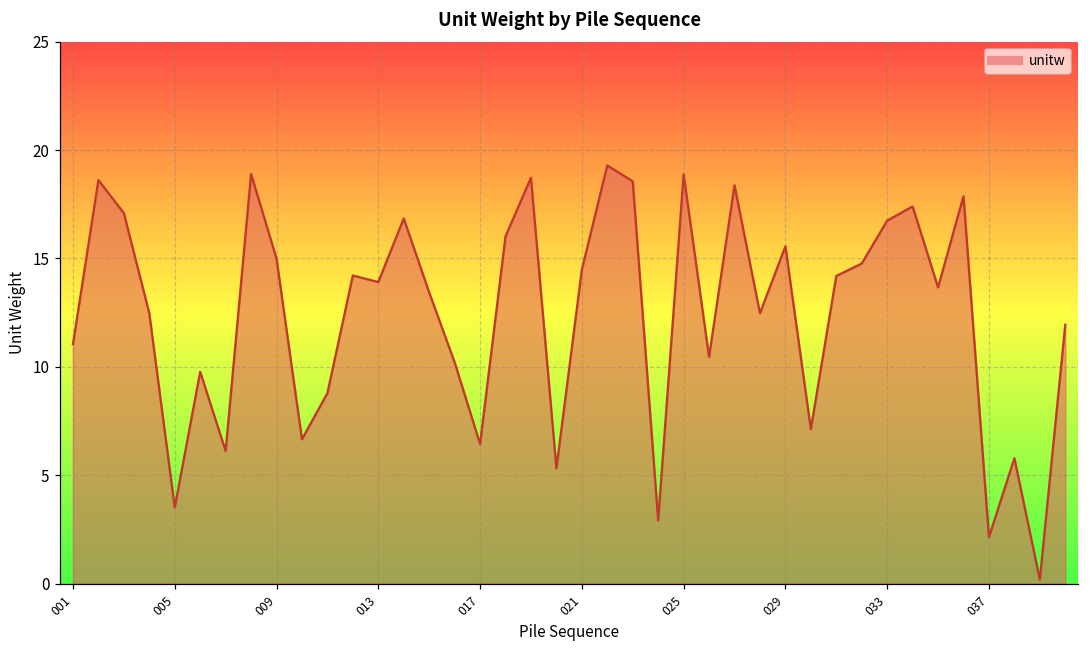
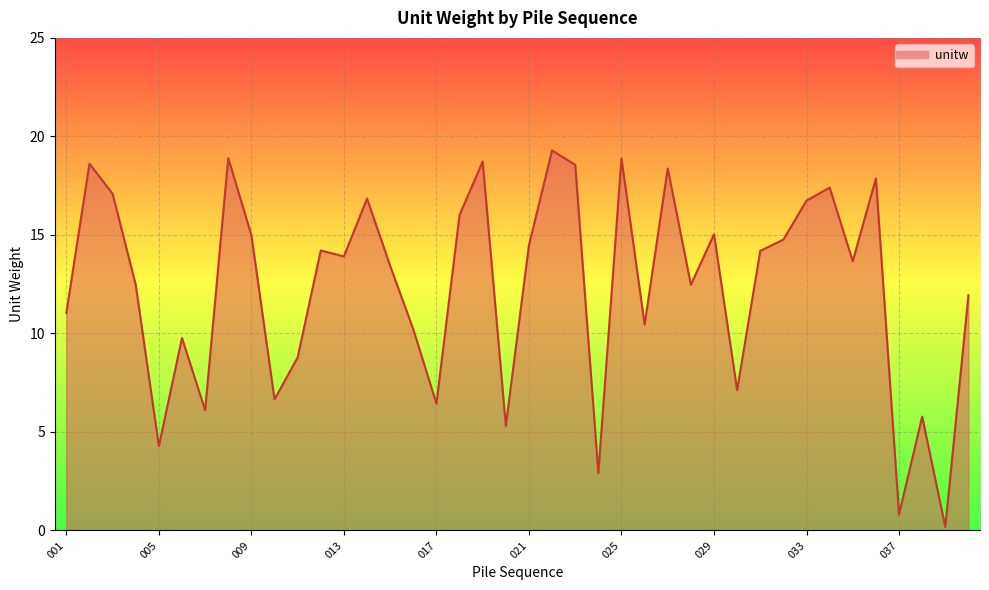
005: 3.5 -> 4.3
029: 15.6 -> 15.0
037: 2.1 -> 0.8
